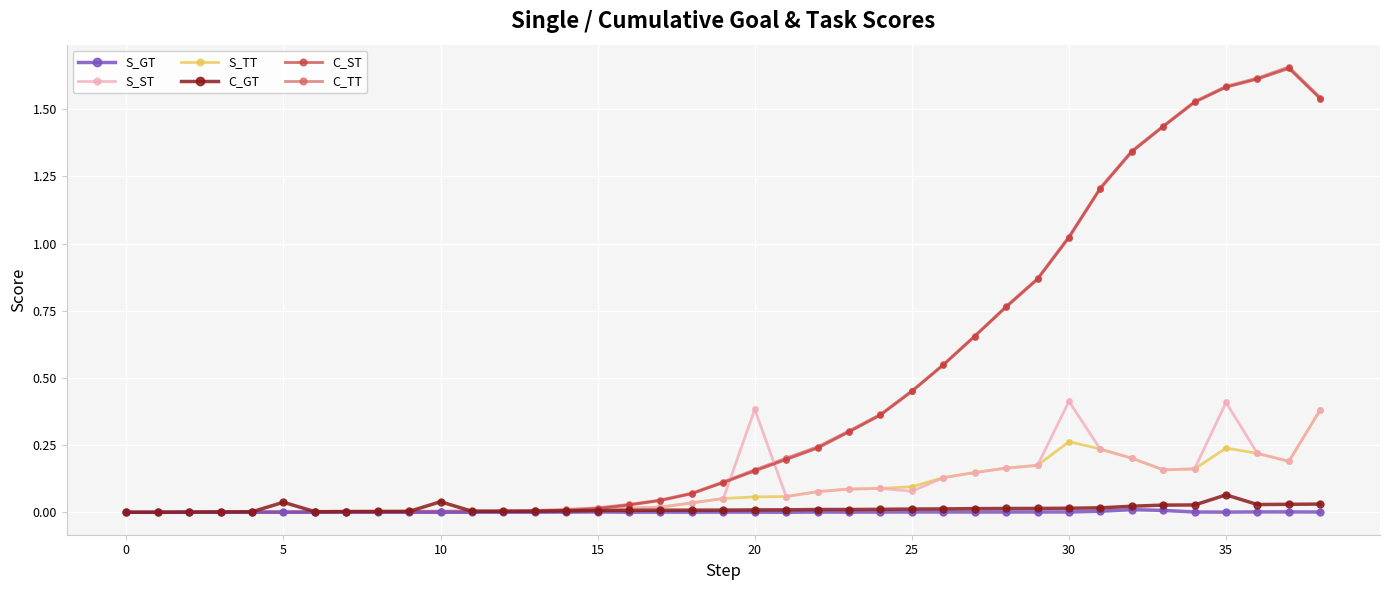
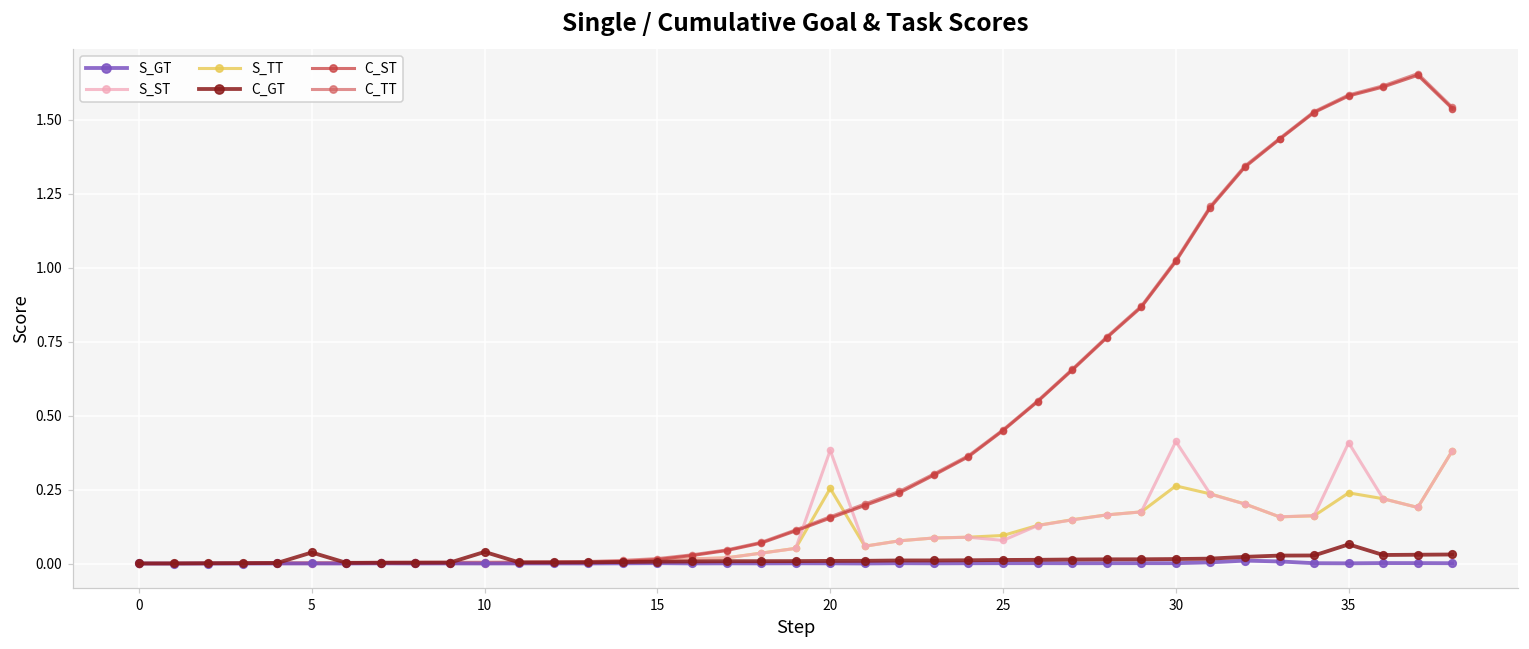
S_TT, 20: 0.06 -> 0.25
